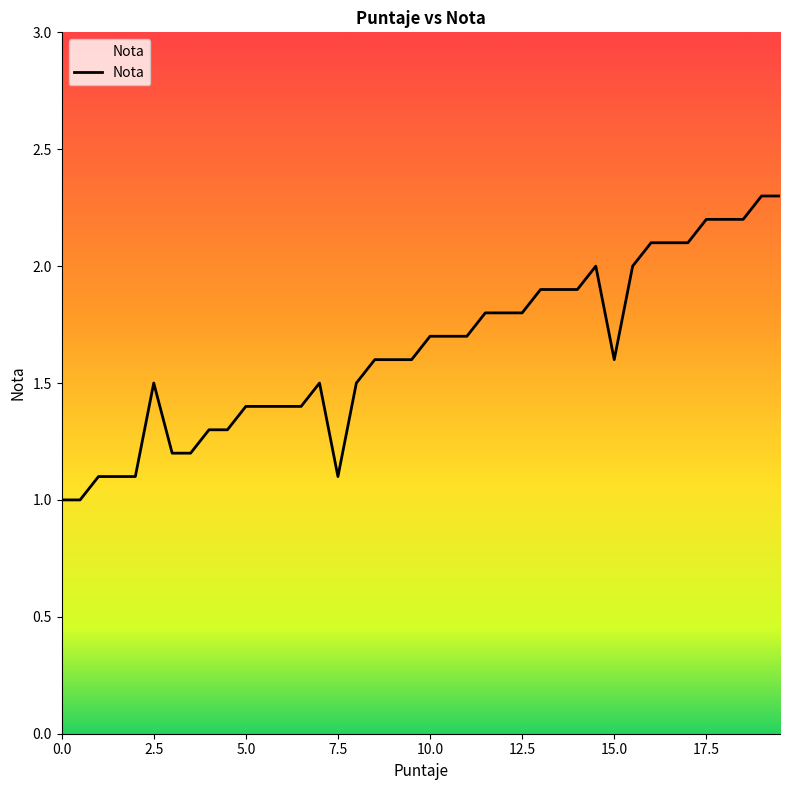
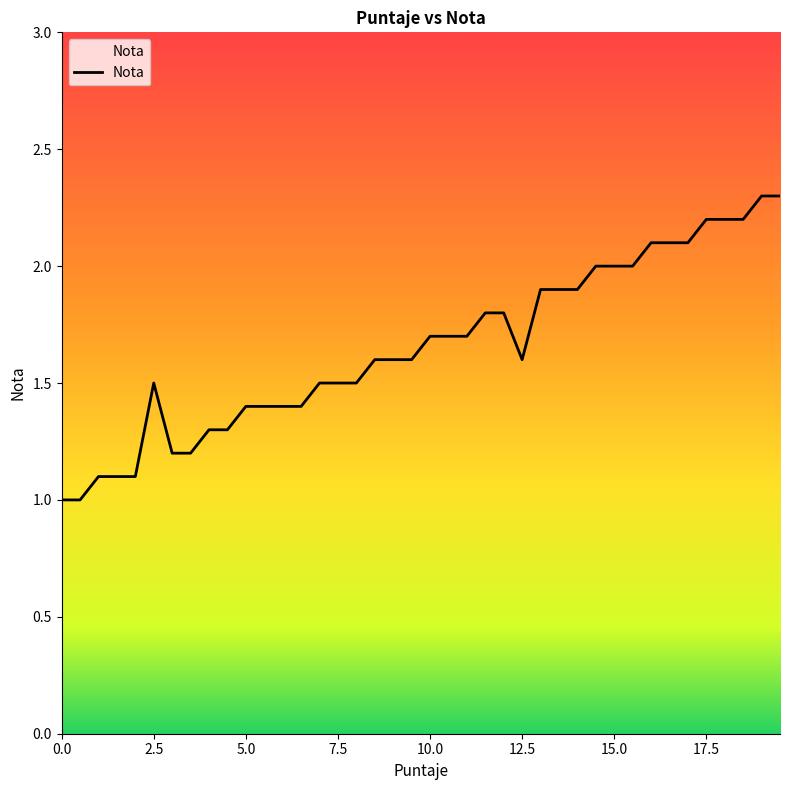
7.5: 1.1 -> 1.5
12.5: 1.8 -> 1.6
15.0: 1.6 -> 2.0
